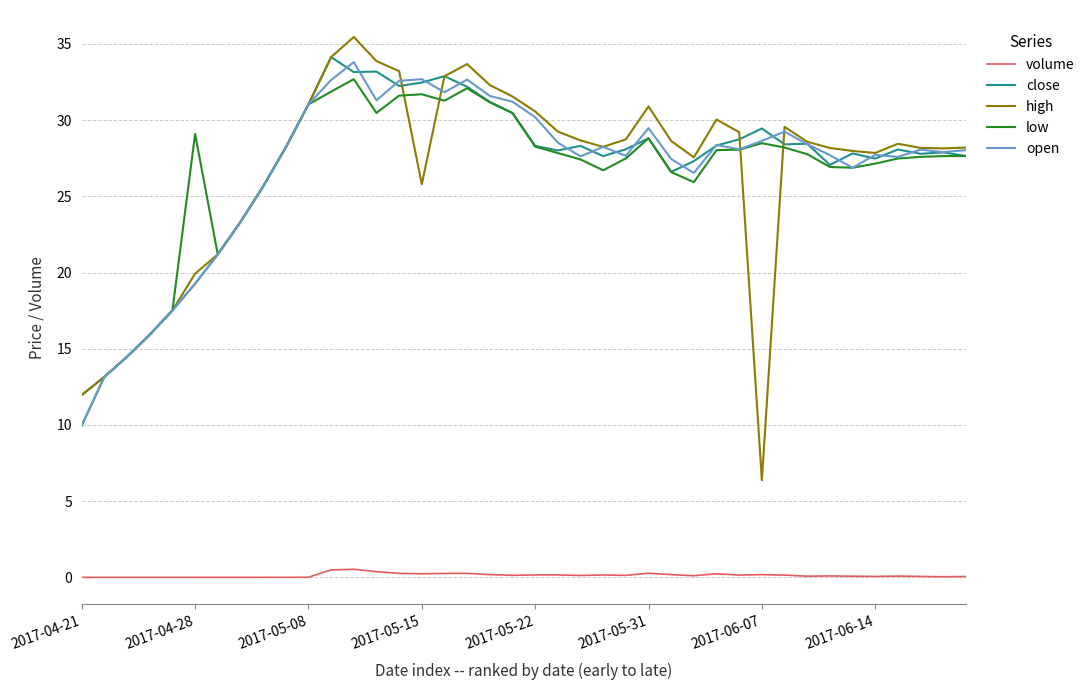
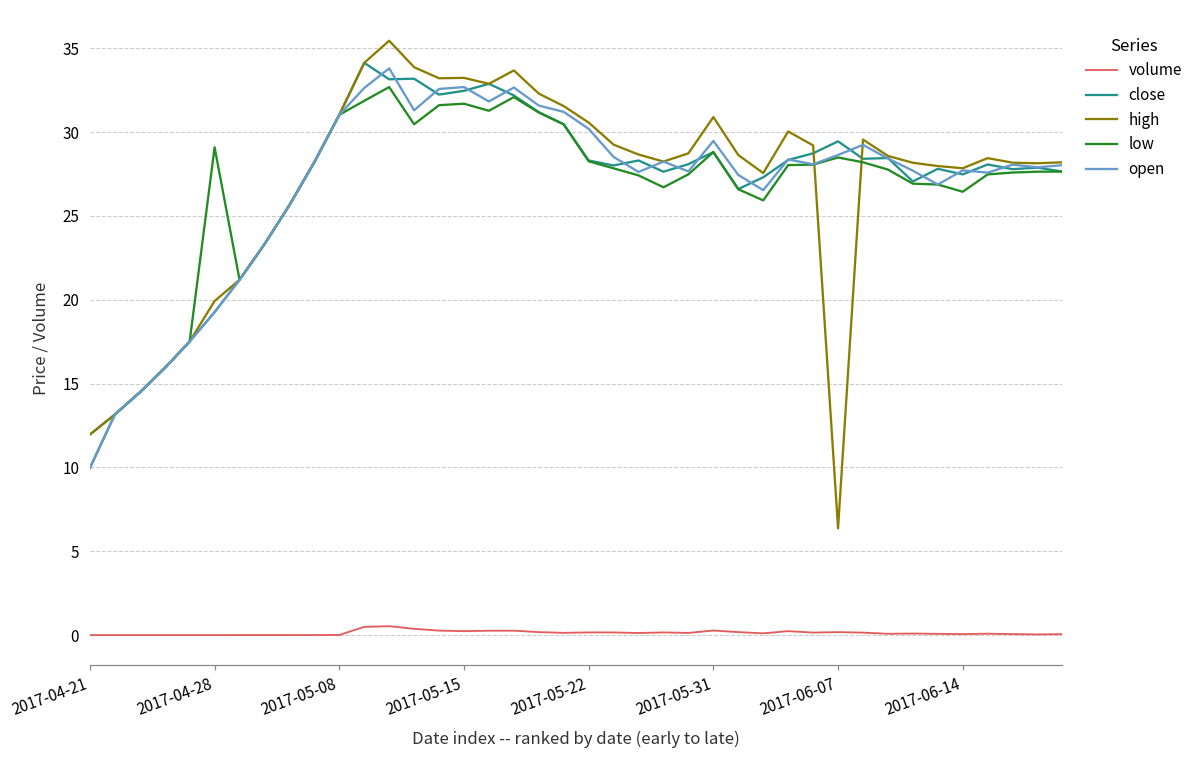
high, 2017-05-15: 25.8 -> 33.2
low, 2017-06-14: 27.1 -> 26.4
